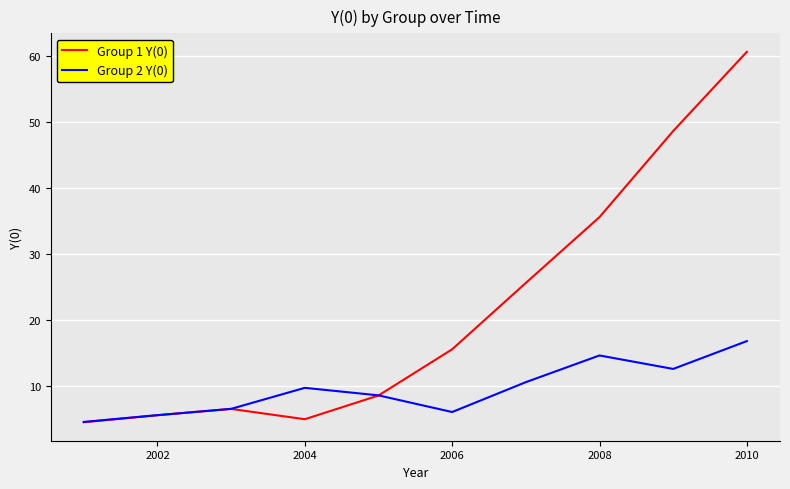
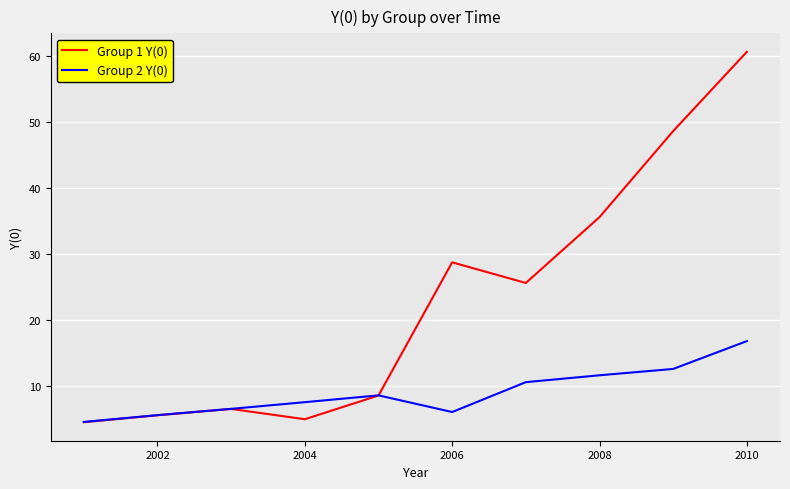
Group 2 Y(0), 2004: 10 -> 8
Group 1 Y(0), 2006: 16 -> 29
Group 2 Y(0), 2008: 15 -> 12
